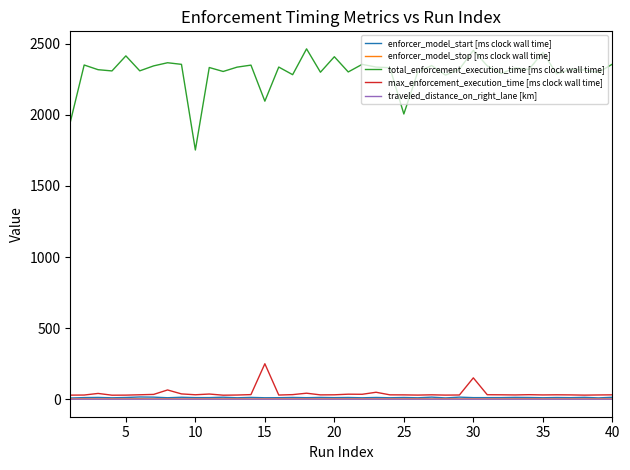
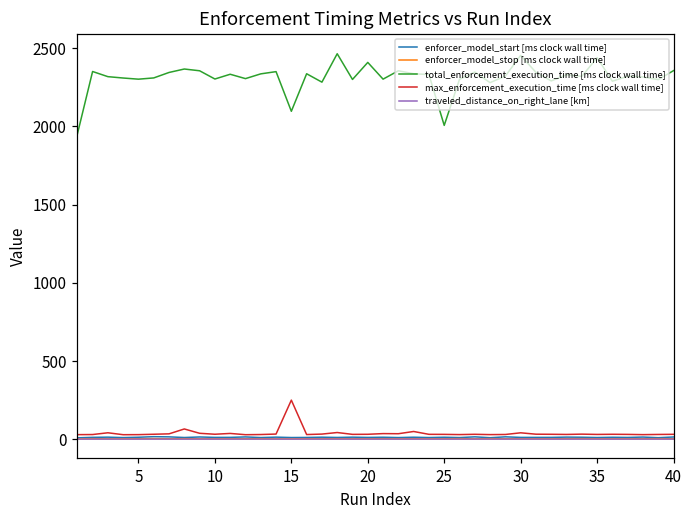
total_enforcement_execution_time [ms clock wall time], 5: 2410 -> 2300
total_enforcement_execution_time [ms clock wall time], 10: 1750 -> 2300
max_enforcement_execution_time [ms clock wall time], 30: 150 -> 40
